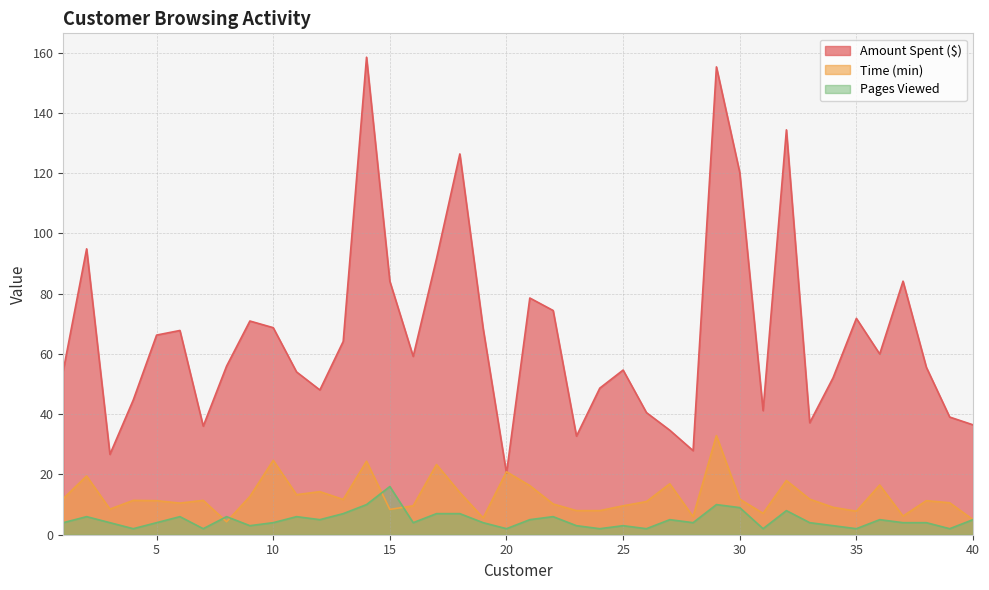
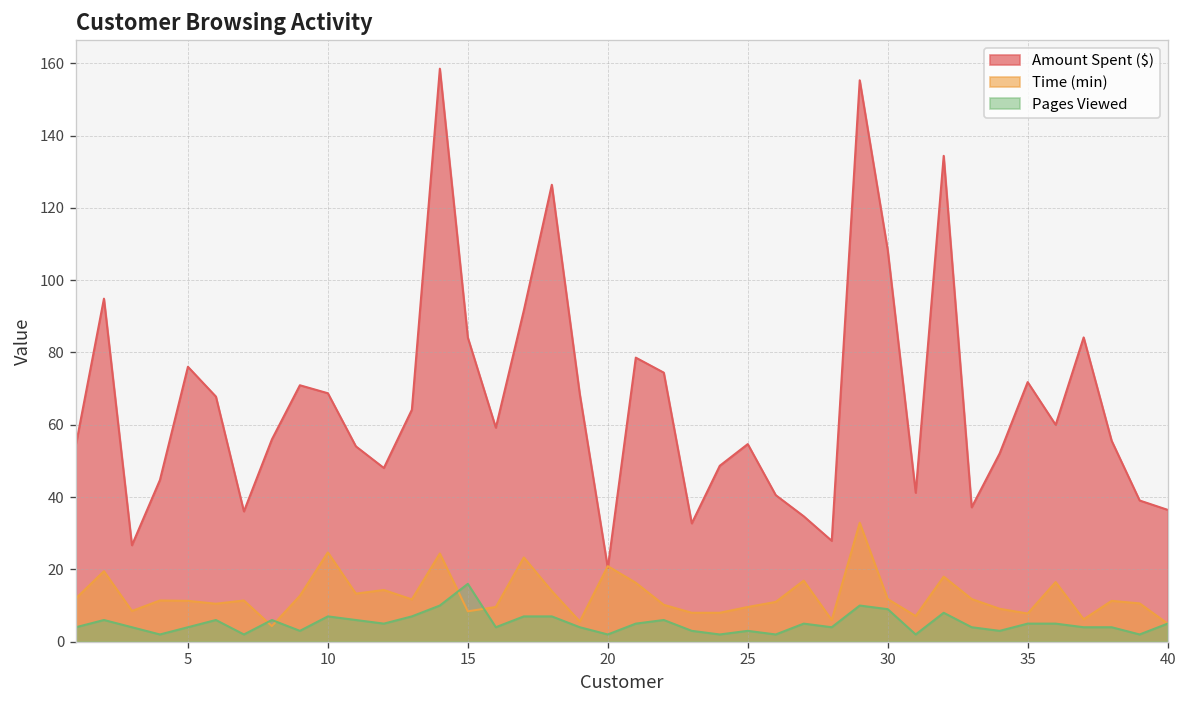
Amount Spent ($), 5: 66 -> 76
Pages Viewed, 10: 4 -> 7
Amount Spent ($), 30: 120 -> 108
Pages Viewed, 35: 2 -> 5
